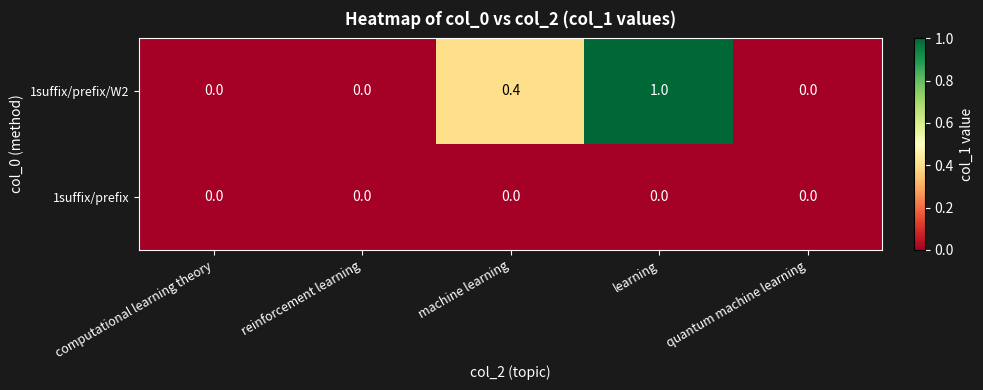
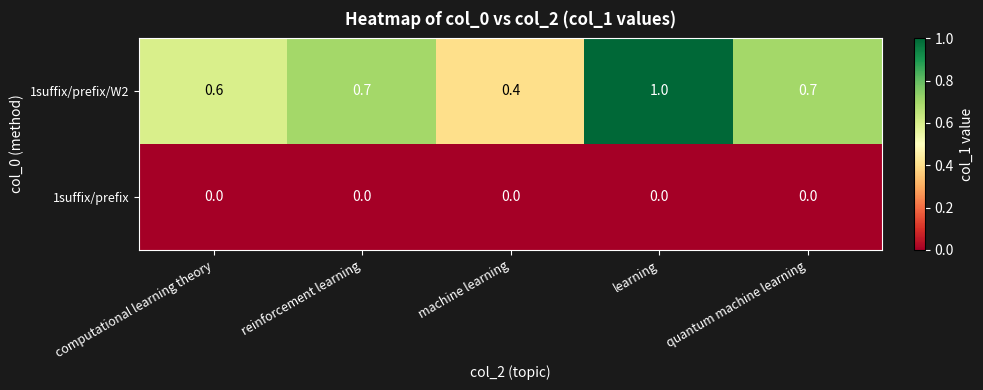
1suffix/prefix/W2, computational learning theory: 0.0 -> 0.6
1suffix/prefix/W2, reinforcement learning: 0.0 -> 0.7
1suffix/prefix/W2, quantum machine learning: 0.0 -> 0.7
